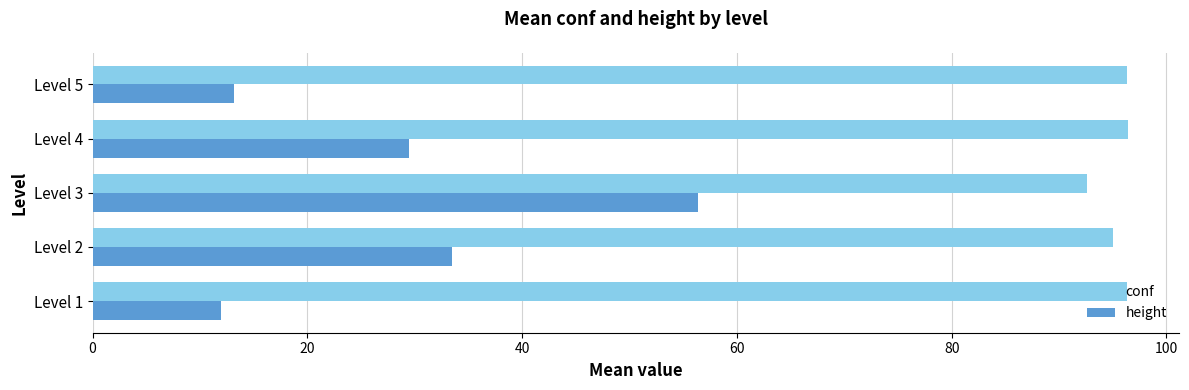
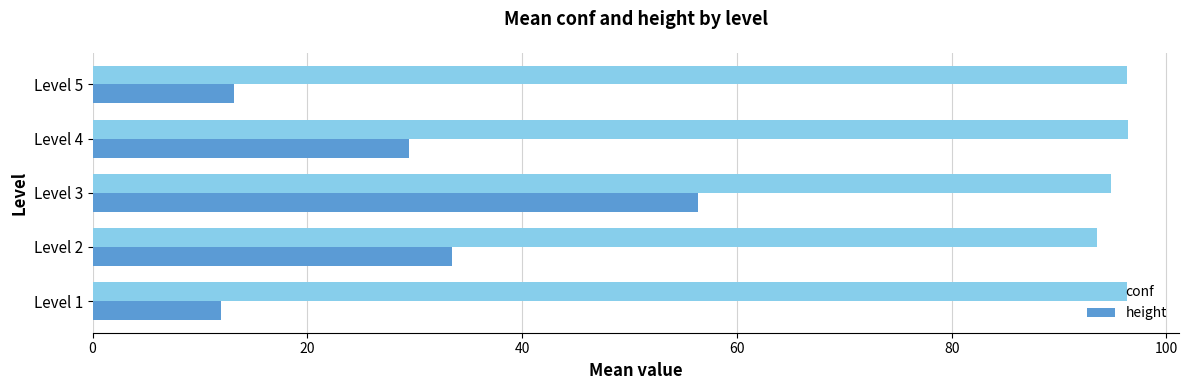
conf, Level 3: 92.6 -> 94.8
conf, Level 2: 95.0 -> 93.5
